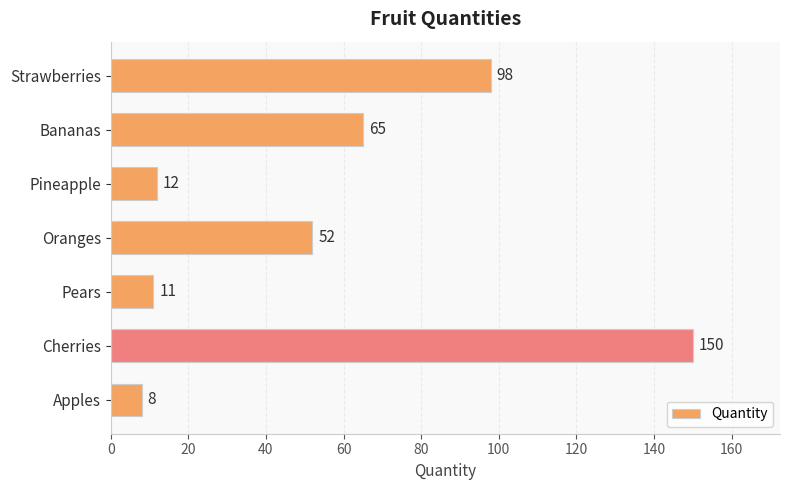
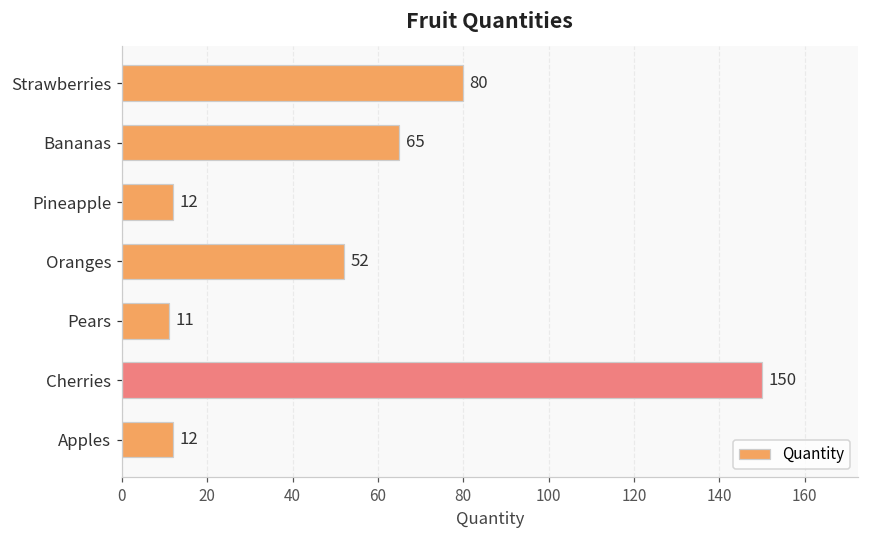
Strawberries: 98 -> 80
Apples: 8 -> 12
